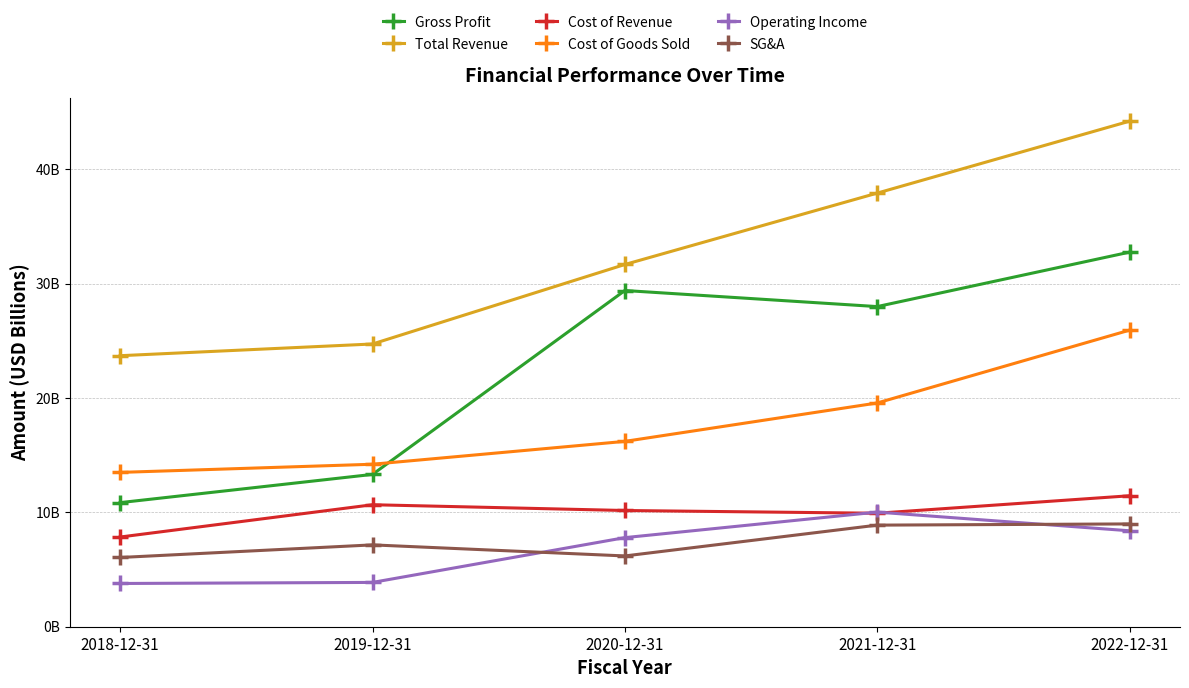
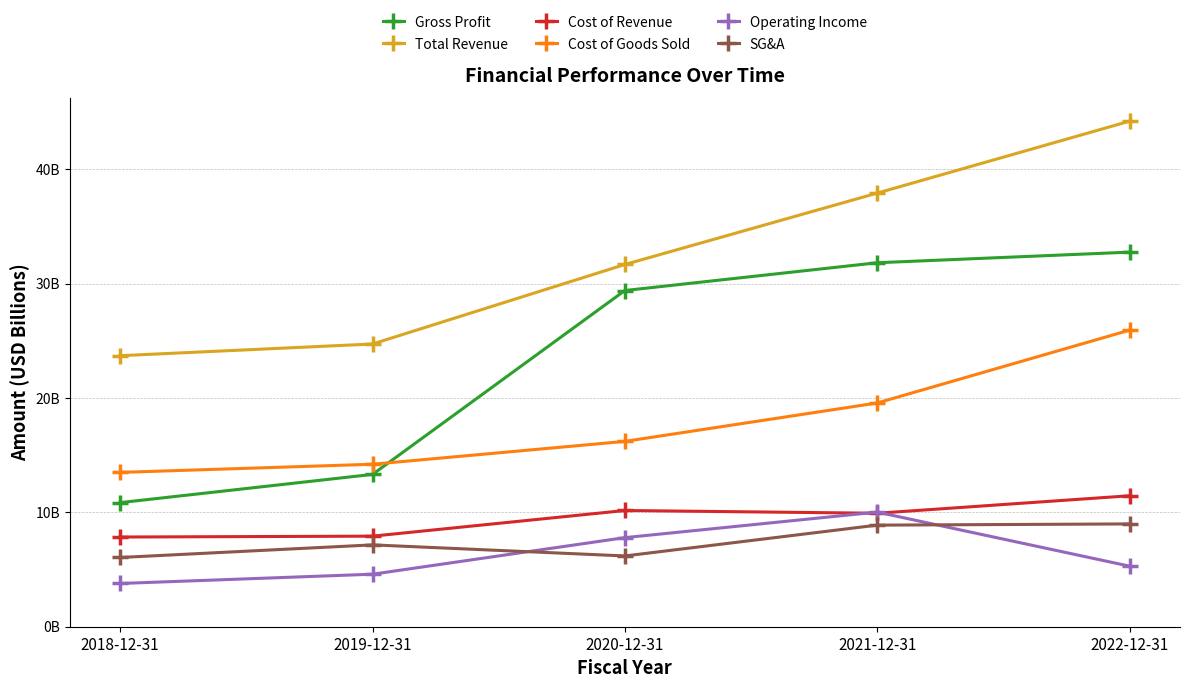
Cost of Revenue, 2019-12-31: 10700000000 -> 7900000000
Operating Income, 2019-12-31: 3900000000 -> 4600000000
Gross Profit, 2021-12-31: 28000000000 -> 31800000000
Operating Income, 2022-12-31: 8400000000 -> 5300000000
